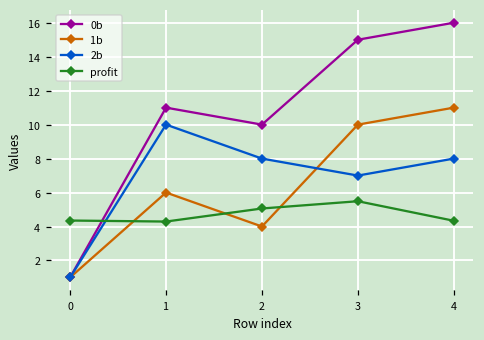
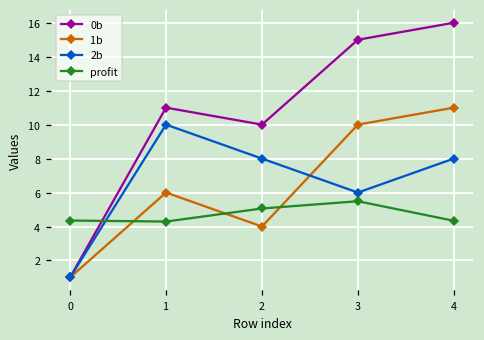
2b, 3: 7 -> 6
